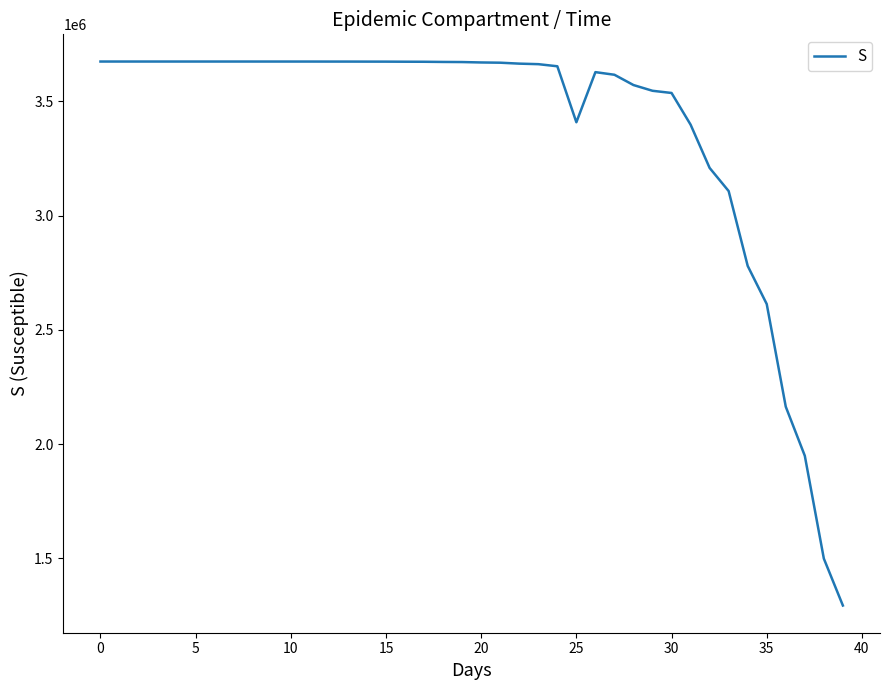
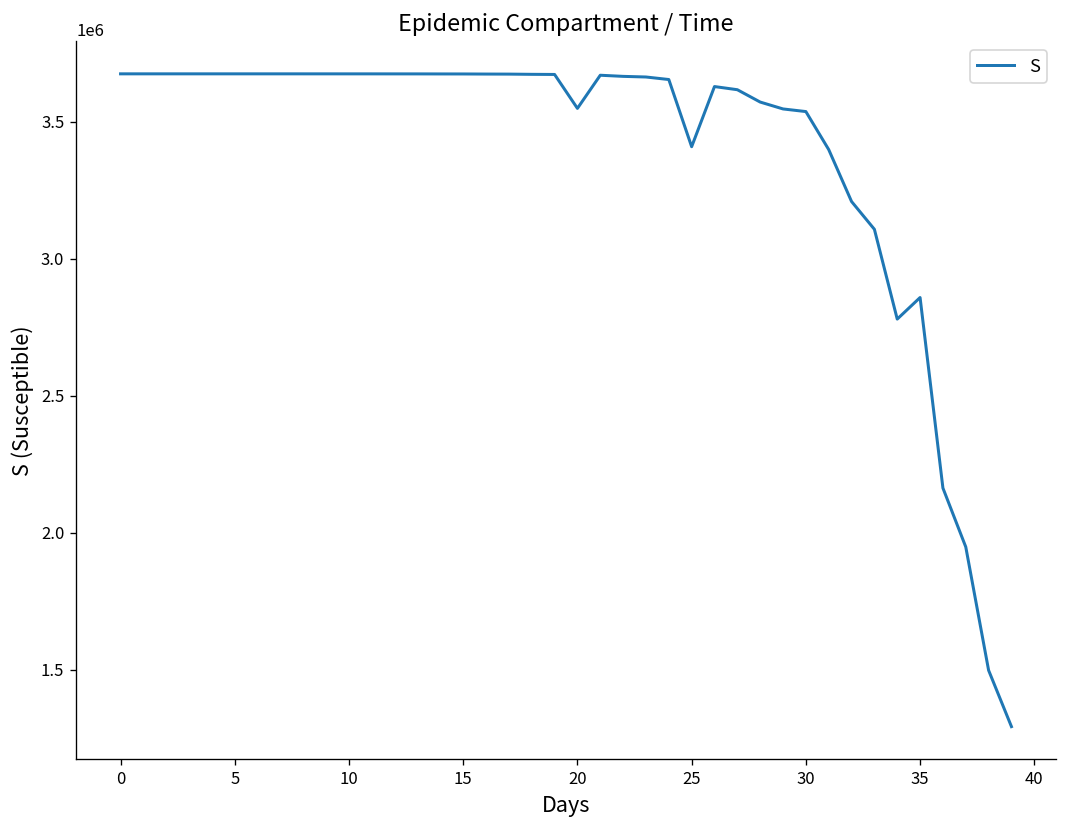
20: 3670000 -> 3550000
35: 2610000 -> 2860000
